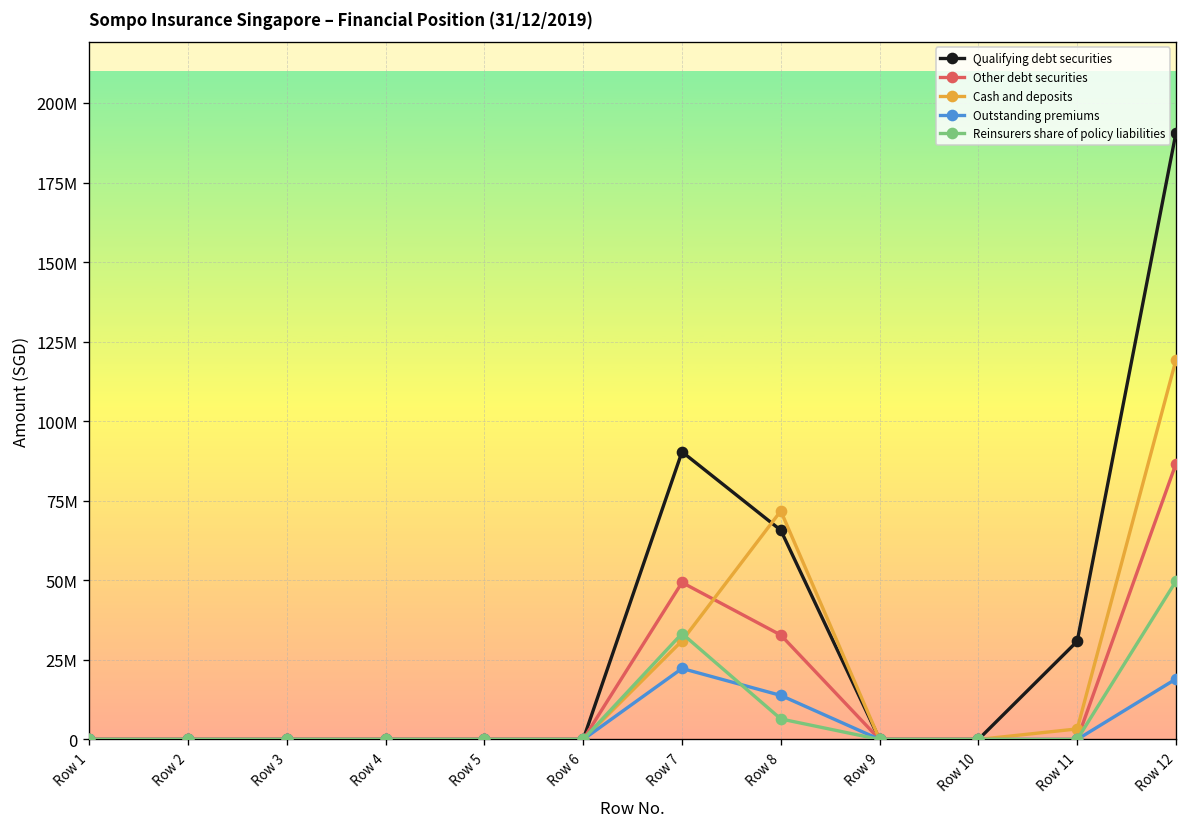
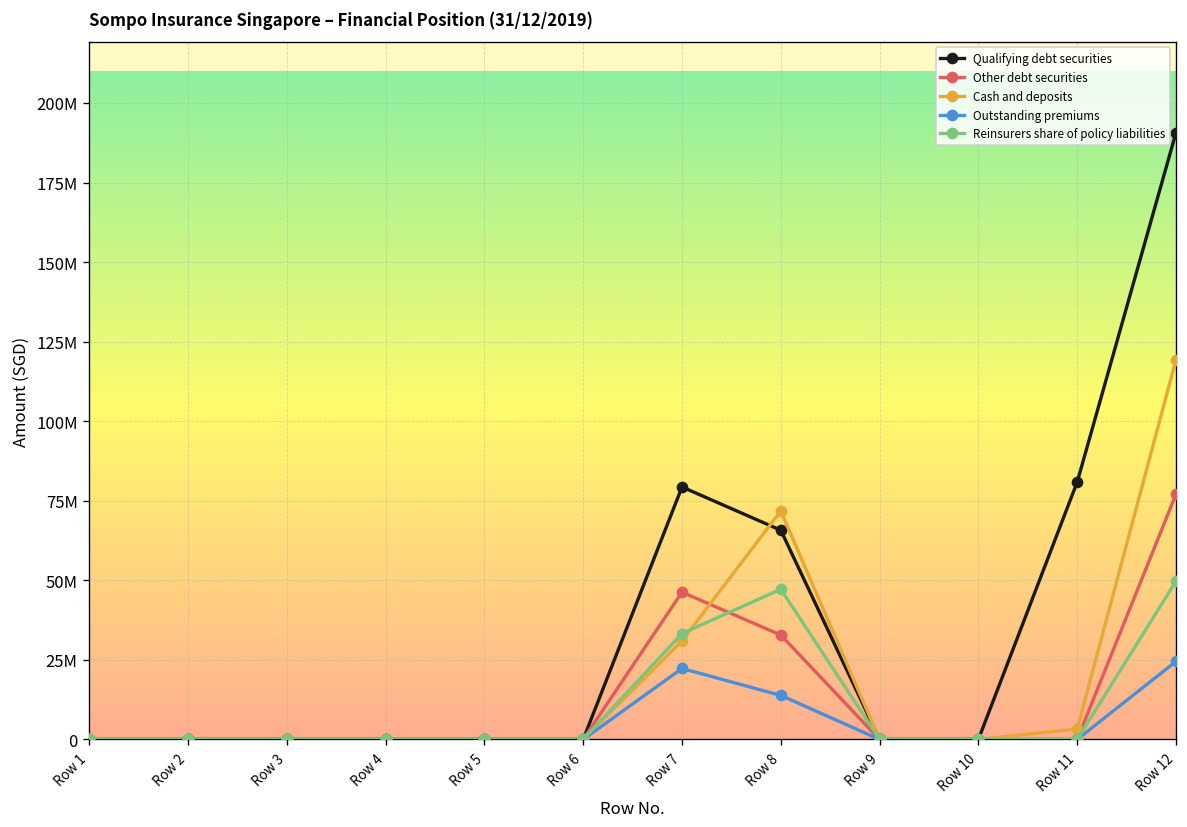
Qualifying debt securities, Row 7: 90000000 -> 79000000
Other debt securities, Row 7: 49000000 -> 46000000
Reinsurers share of policy liabilities, Row 8: 6000000 -> 47000000
Qualifying debt securities, Row 11: 31000000 -> 81000000
Other debt securities, Row 12: 87000000 -> 77000000
Outstanding premiums, Row 12: 19000000 -> 25000000
